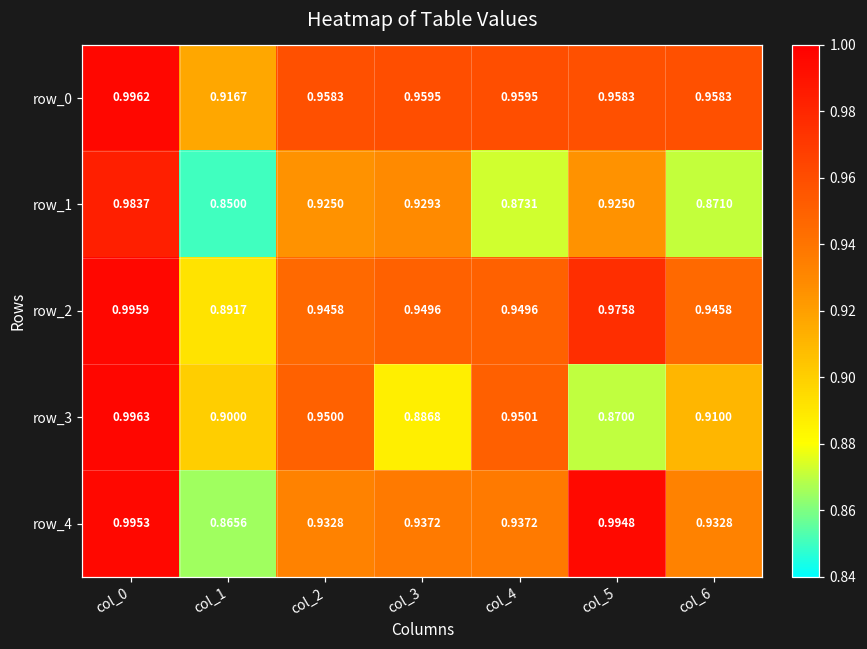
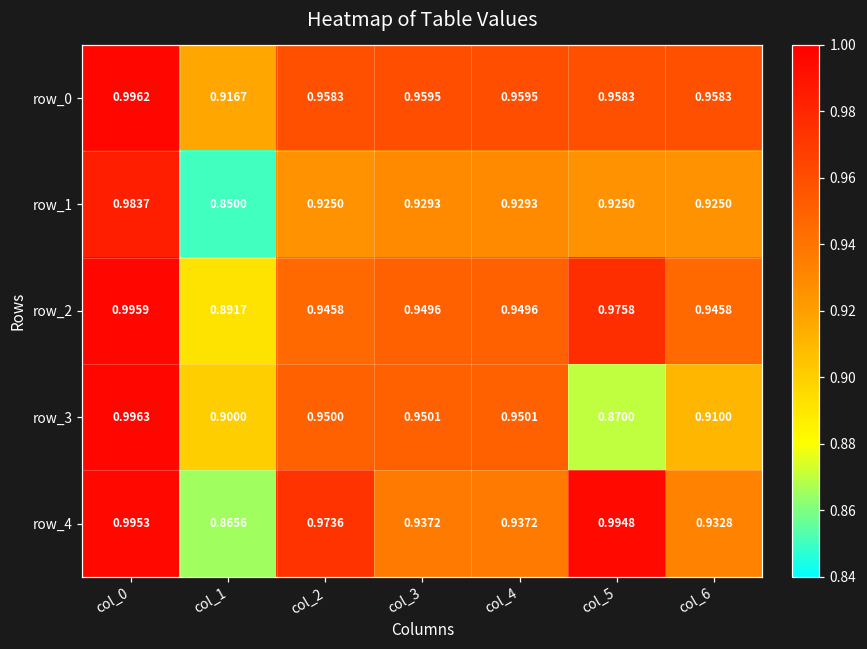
row_1, col_4: 0.8731 -> 0.9293
row_1, col_6: 0.8710 -> 0.9250
row_3, col_3: 0.8868 -> 0.9501
row_4, col_2: 0.9328 -> 0.9736
